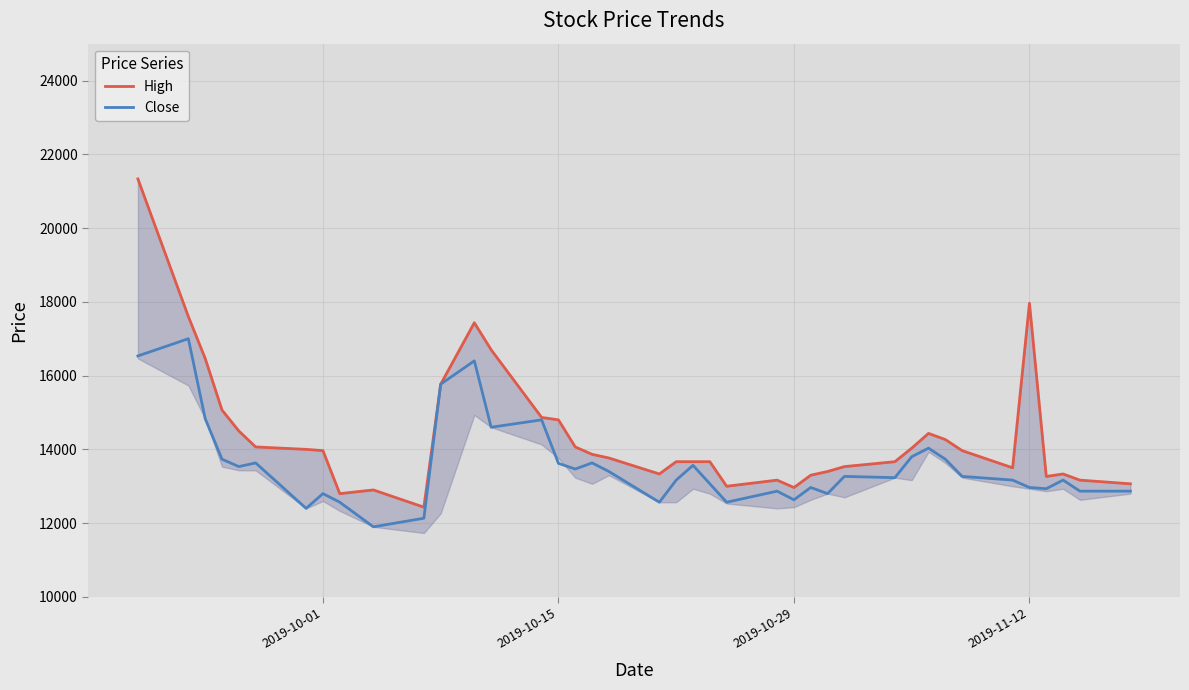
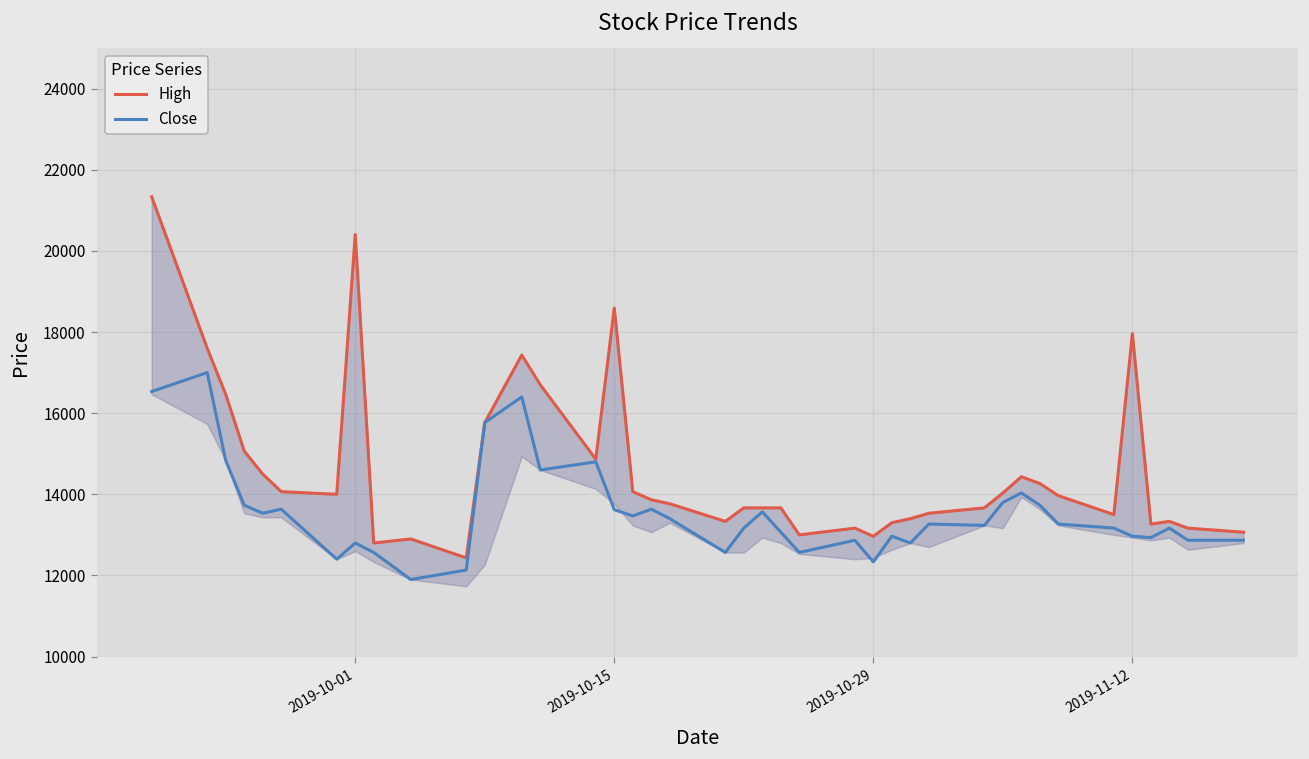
High, 2019-10-01: 14000 -> 20400
High, 2019-10-15: 14800 -> 18600
Close, 2019-10-29: 12600 -> 12300
